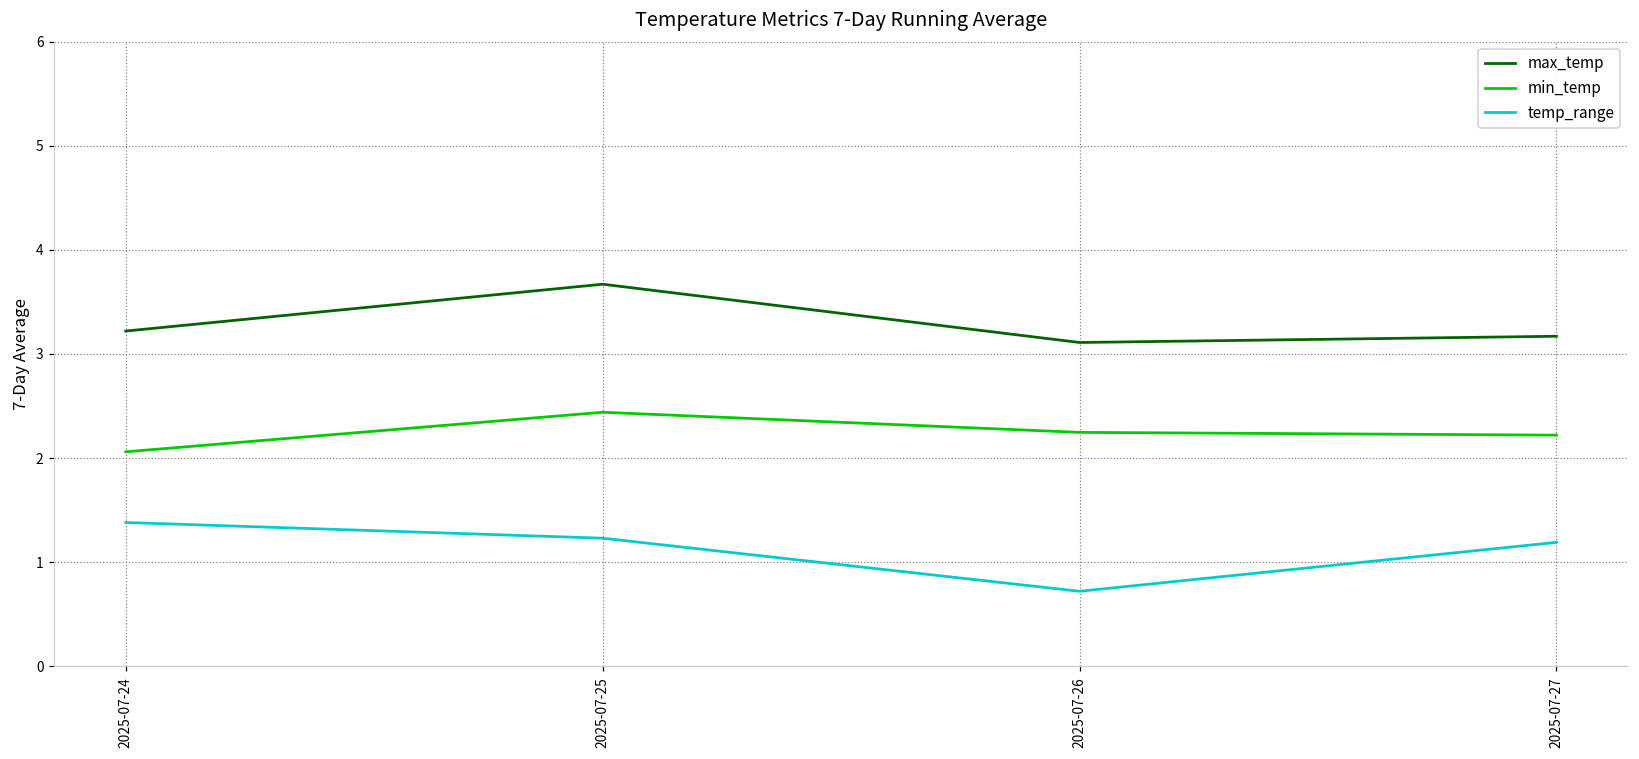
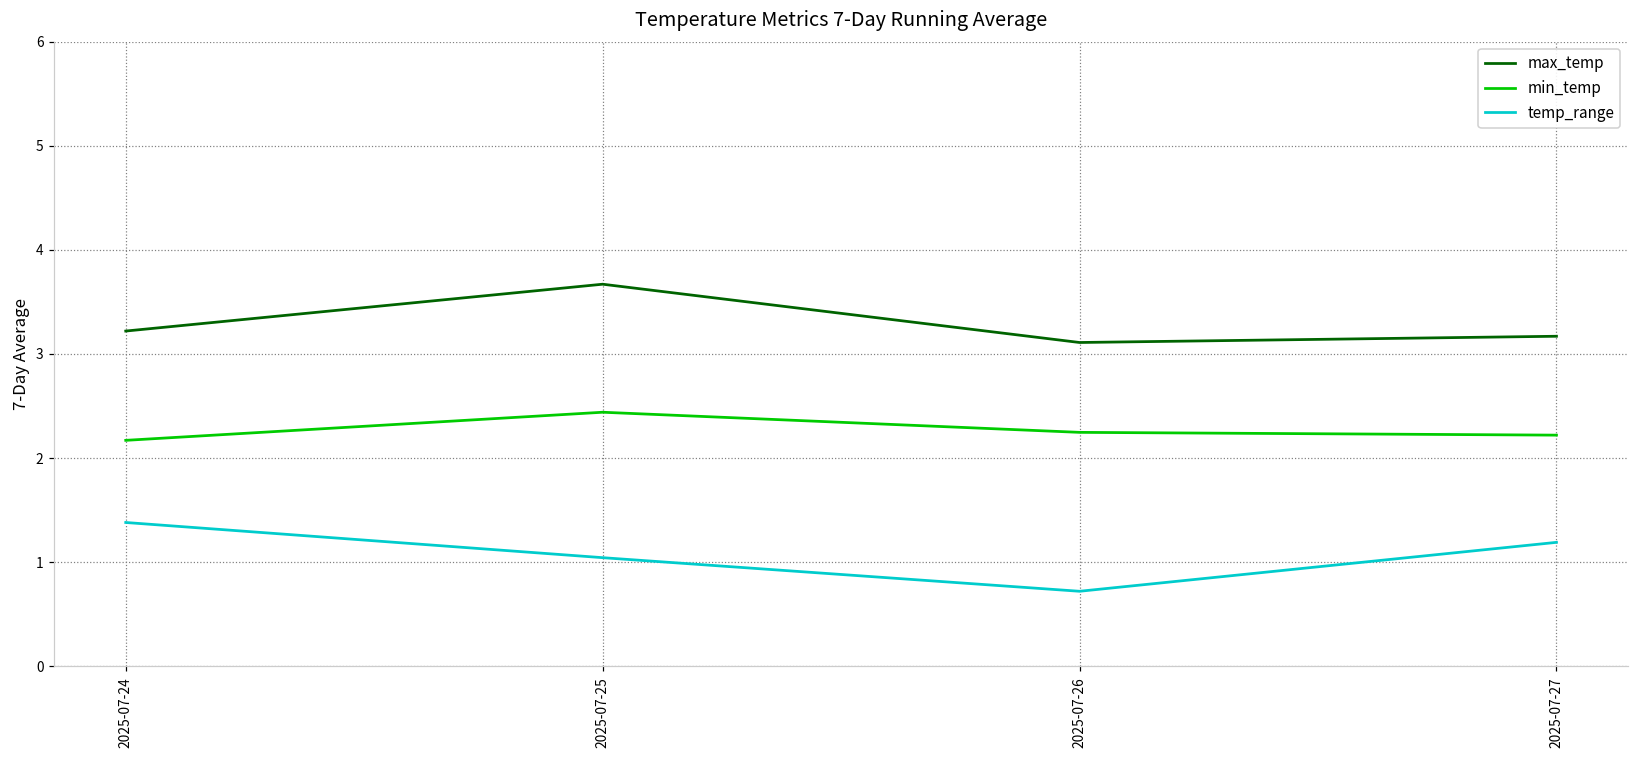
min_temp, 2025-07-24: 2.1 -> 2.2
temp_range, 2025-07-25: 1.2 -> 1.0
